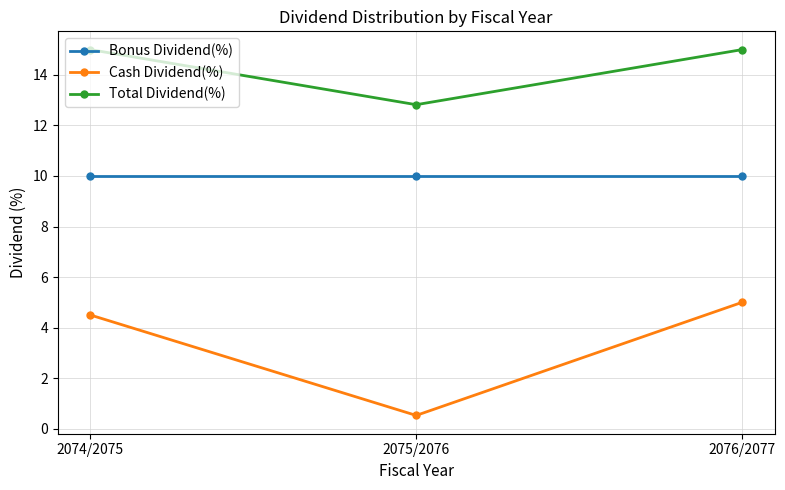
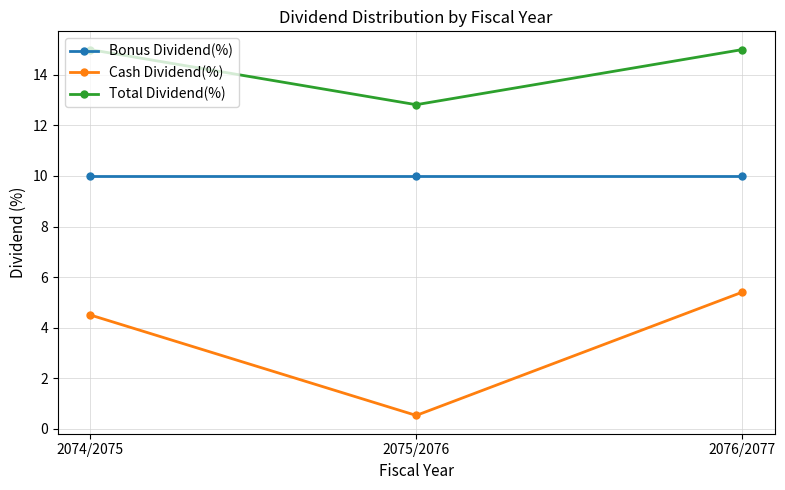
Cash Dividend(%), 2076/2077: 5.0 -> 5.4
